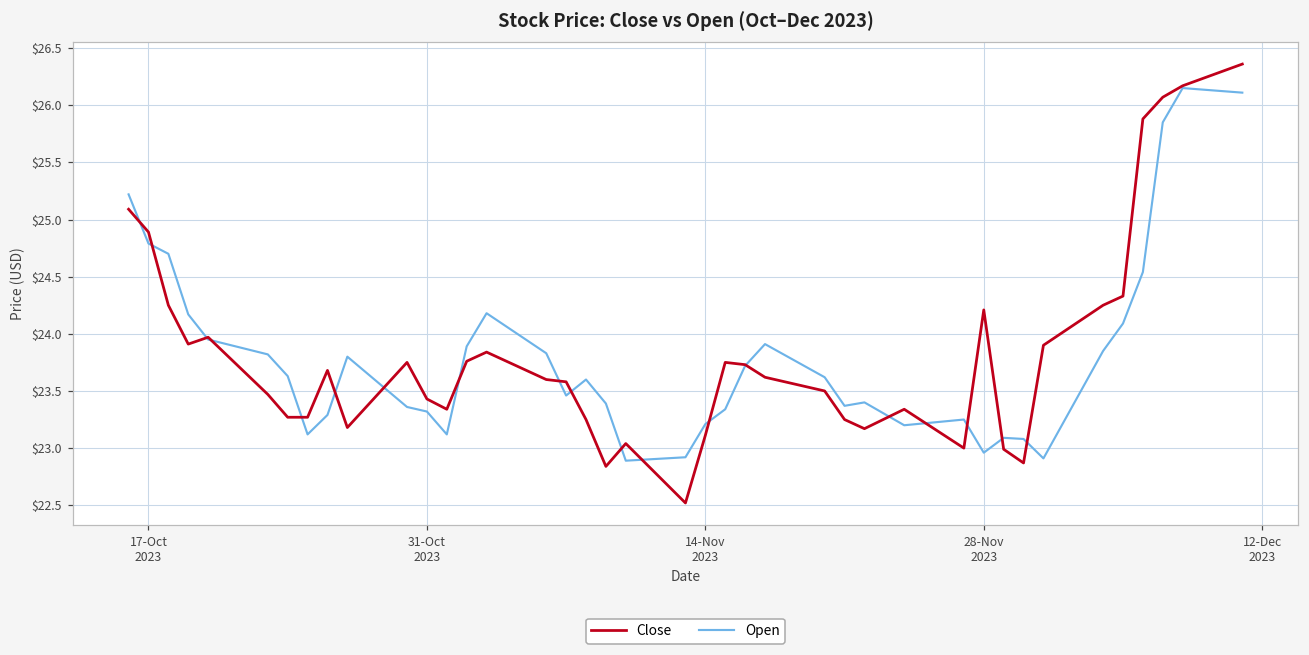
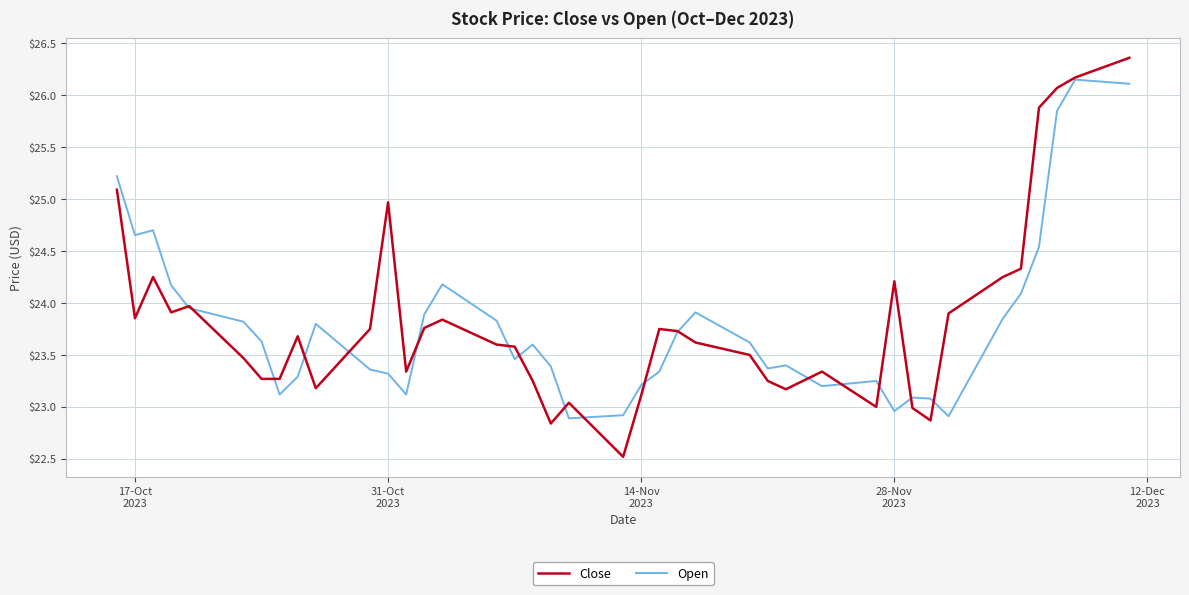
Close, 17-Oct 2023: $24.89 -> $23.85
Open, 17-Oct 2023: $24.79 -> $24.65
Close, 31-Oct 2023: $23.43 -> $24.97
